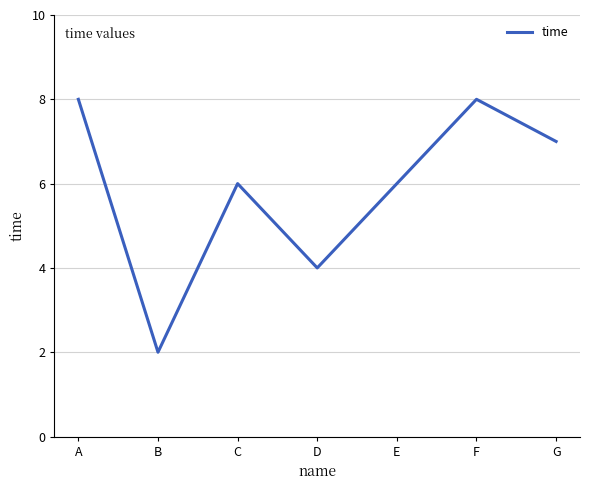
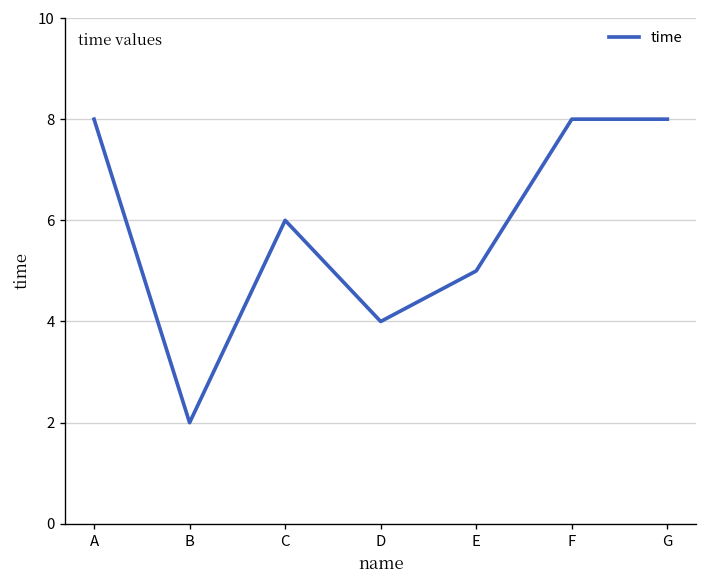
E: 6 -> 5
G: 7 -> 8
